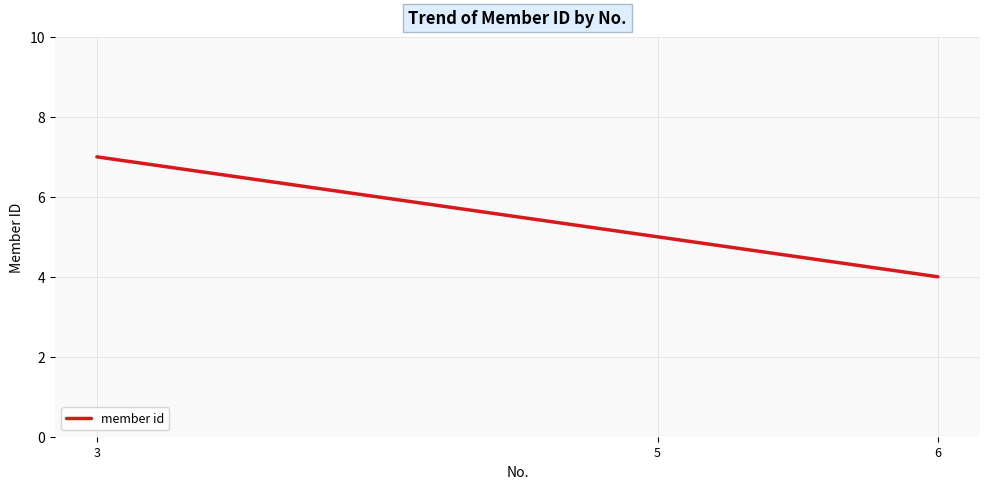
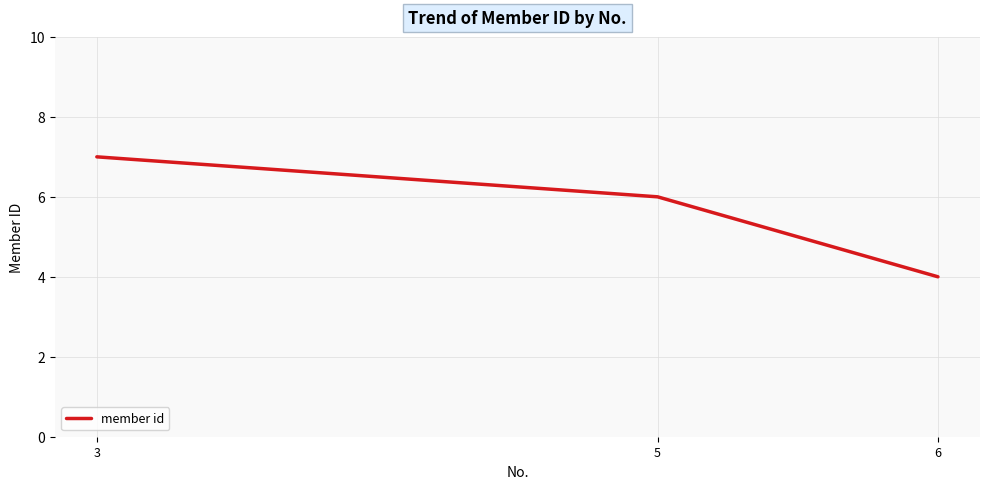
5: 5 -> 6
